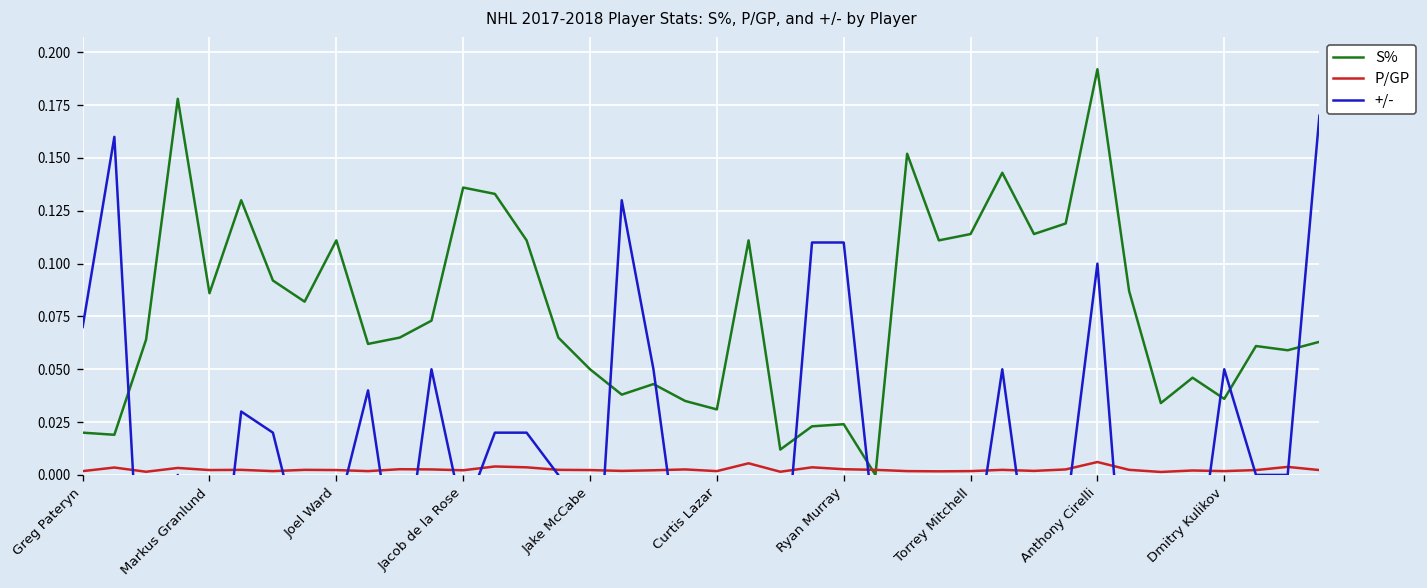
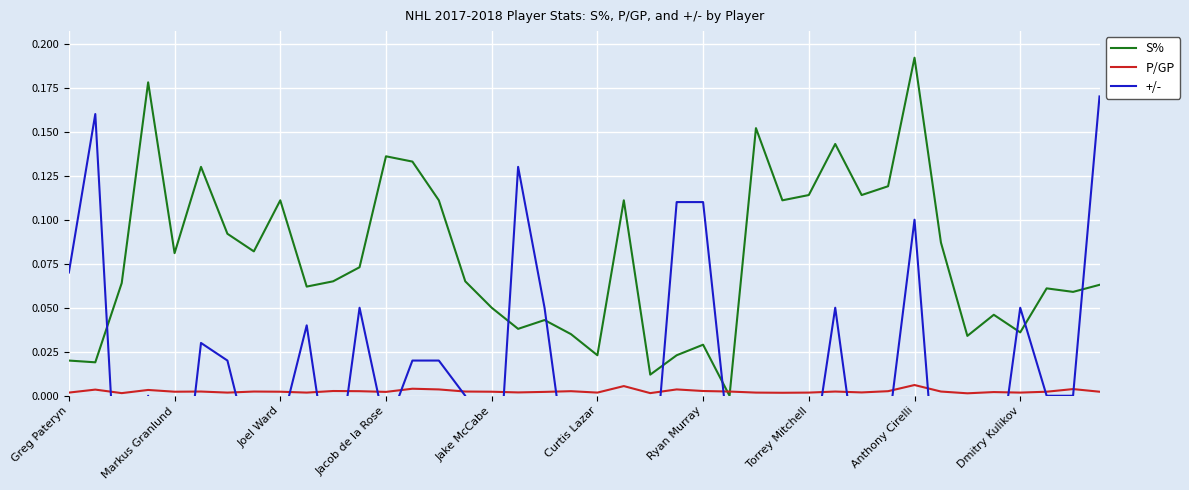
S%, Markus Granlund: 0.086 -> 0.081
S%, Curtis Lazar: 0.031 -> 0.023
S%, Ryan Murray: 0.024 -> 0.029
